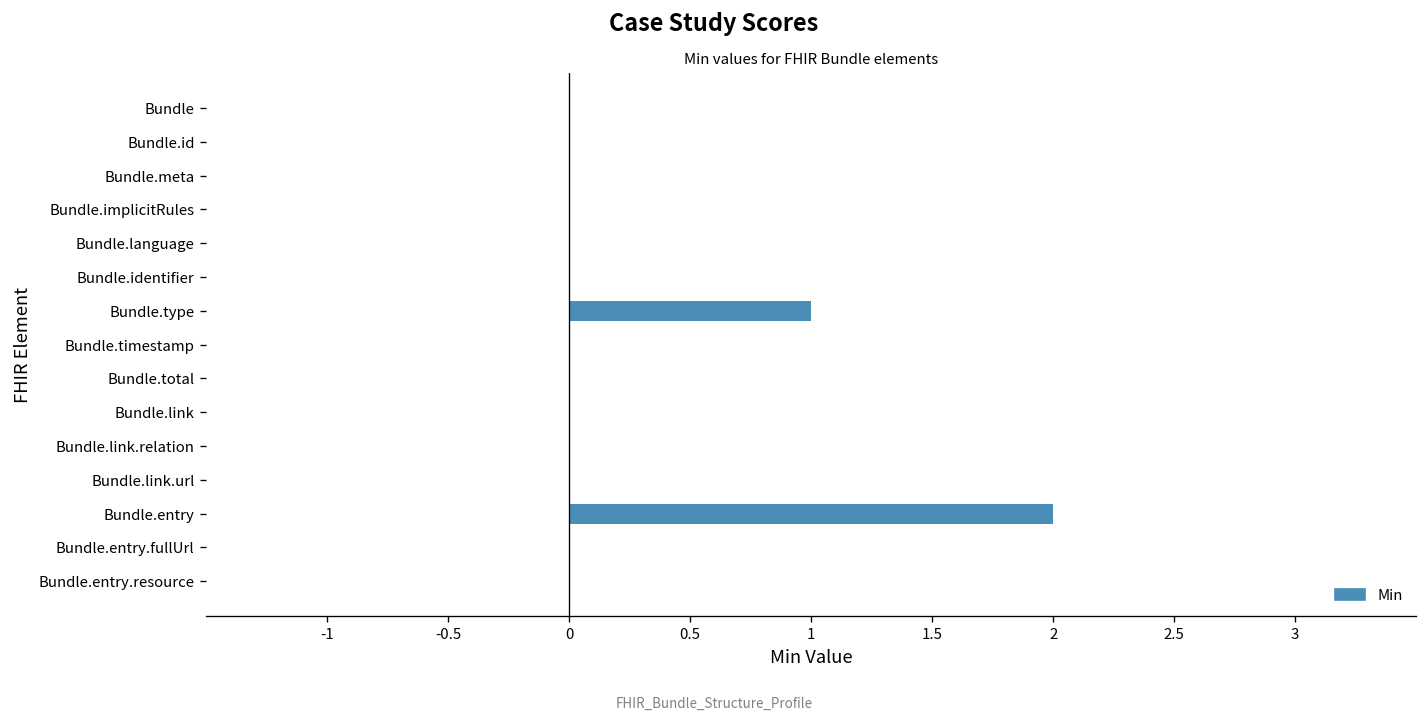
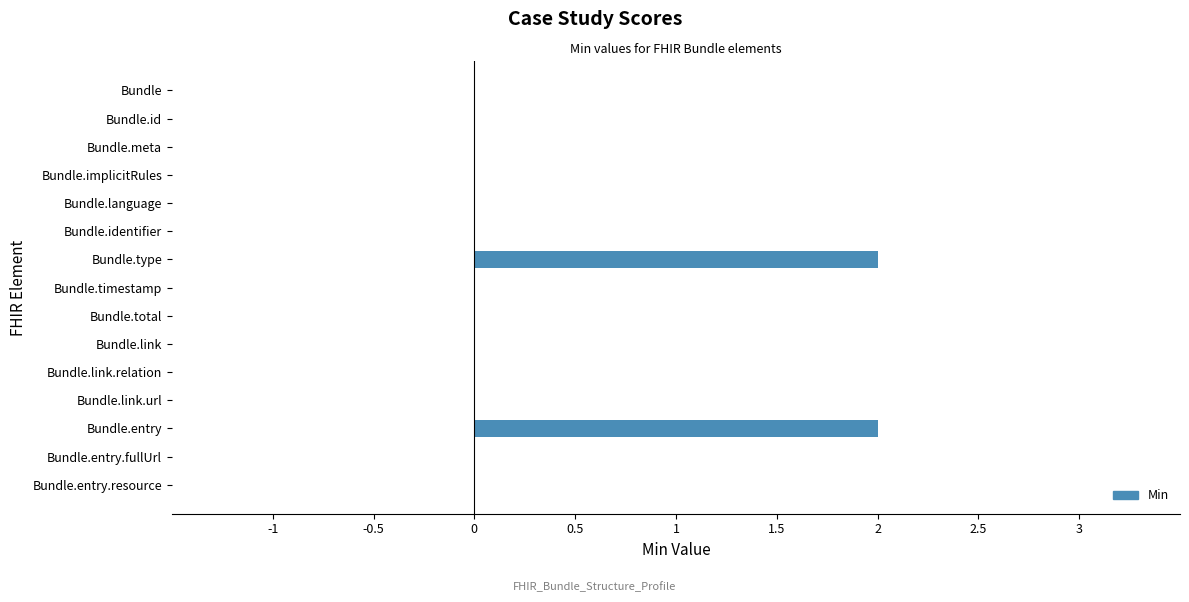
Bundle.type: 1 -> 2
